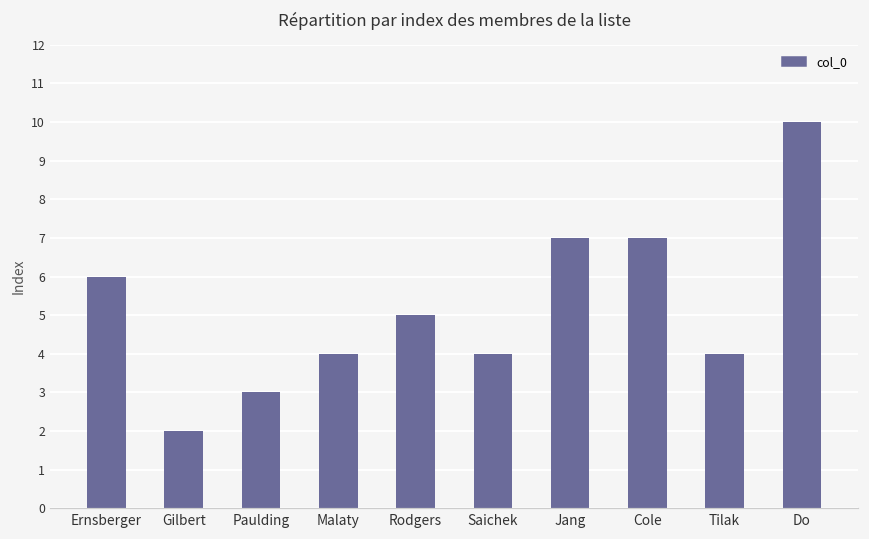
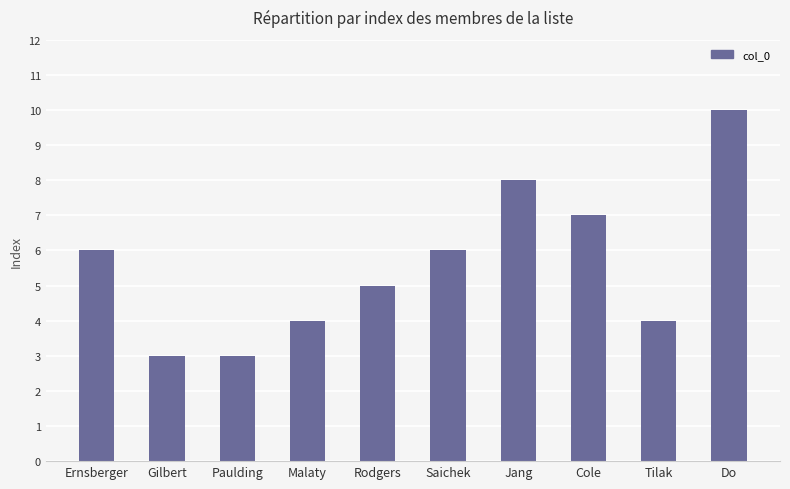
Gilbert: 2 -> 3
Saichek: 4 -> 6
Jang: 7 -> 8
